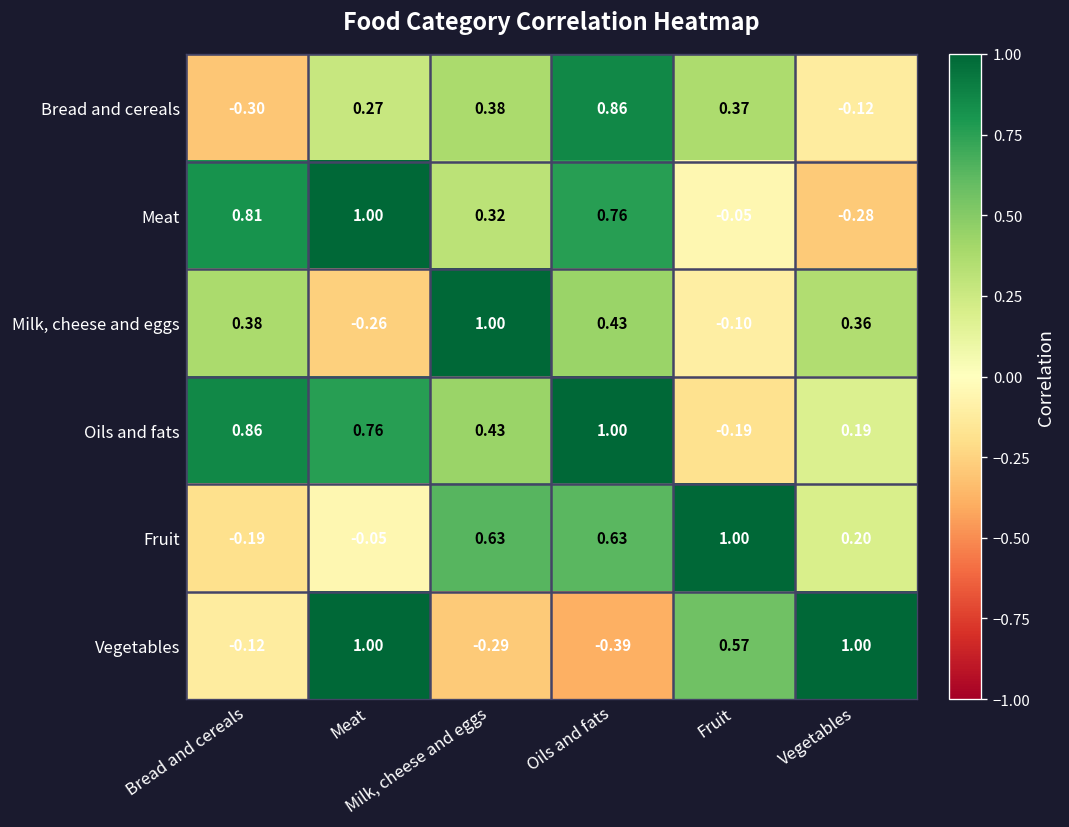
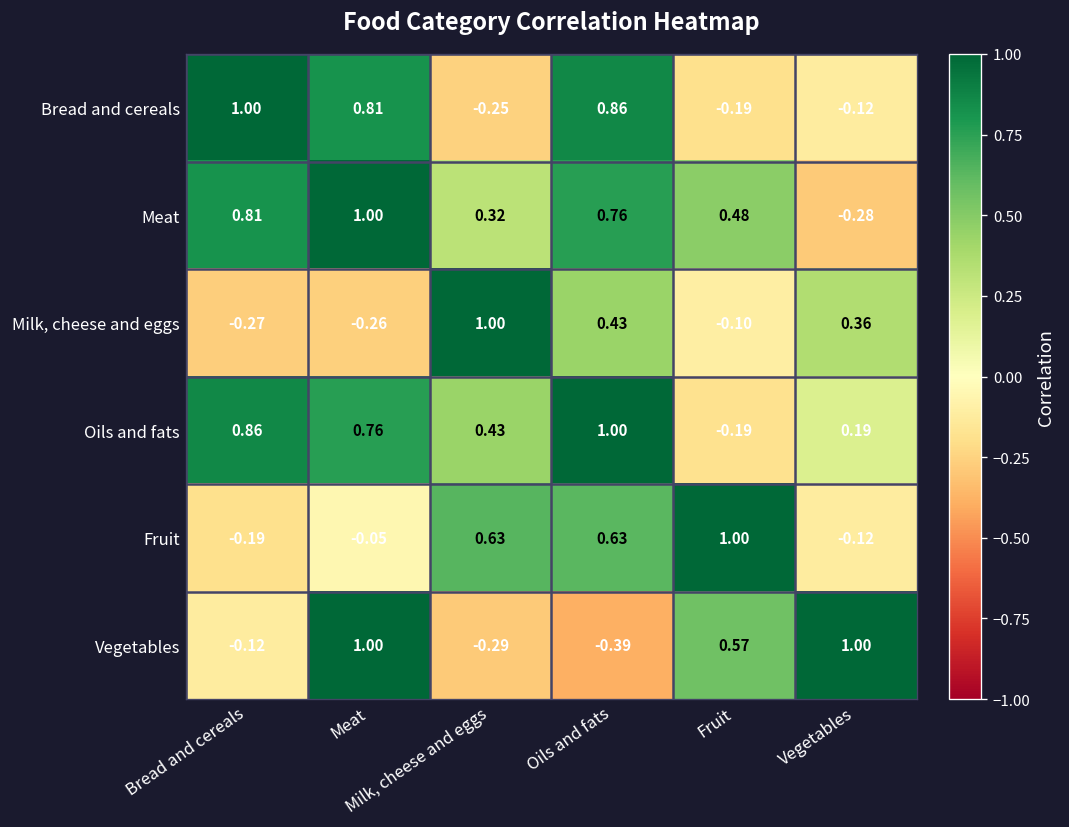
Bread and cereals, Bread and cereals: -0.30 -> 1.00
Bread and cereals, Meat: 0.27 -> 0.81
Bread and cereals, Milk, cheese and eggs: 0.38 -> -0.25
Bread and cereals, Fruit: 0.37 -> -0.19
Meat, Fruit: -0.05 -> 0.48
Milk, cheese and eggs, Bread and cereals: 0.38 -> -0.27
Fruit, Vegetables: 0.20 -> -0.12
